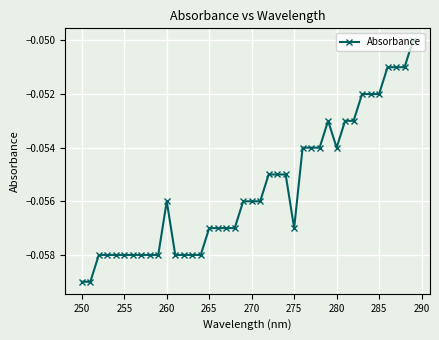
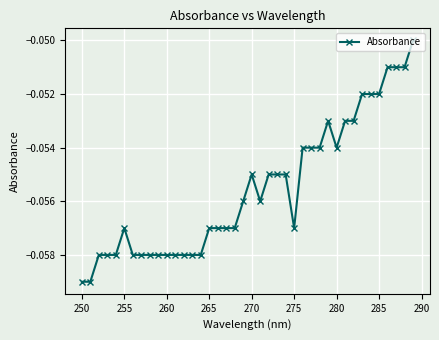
255: -0.058 -> -0.057
260: -0.056 -> -0.058
270: -0.056 -> -0.055
